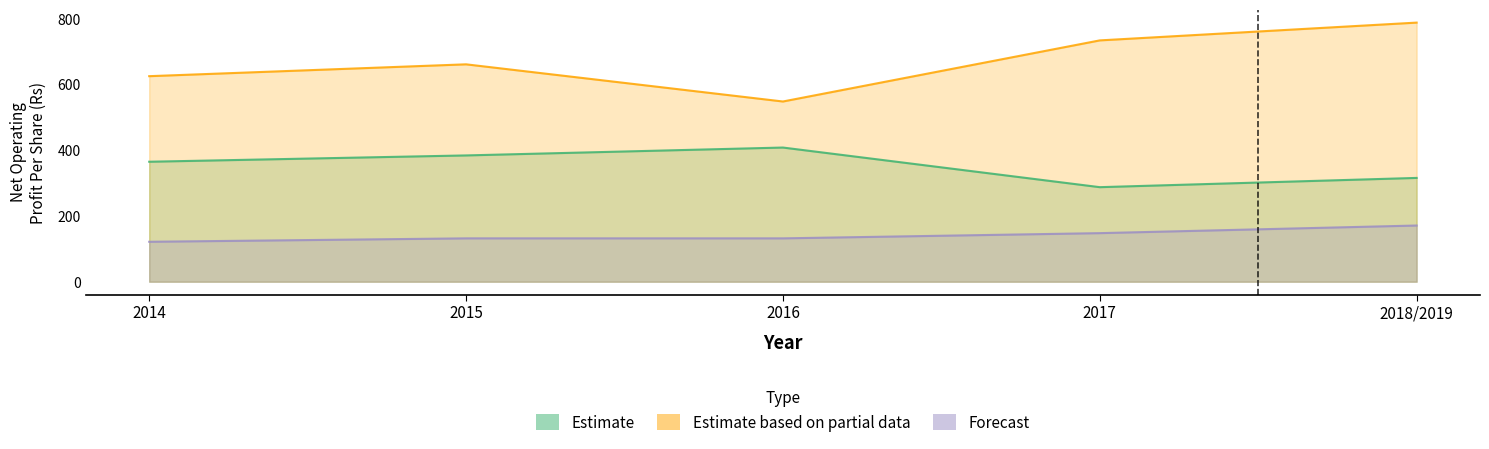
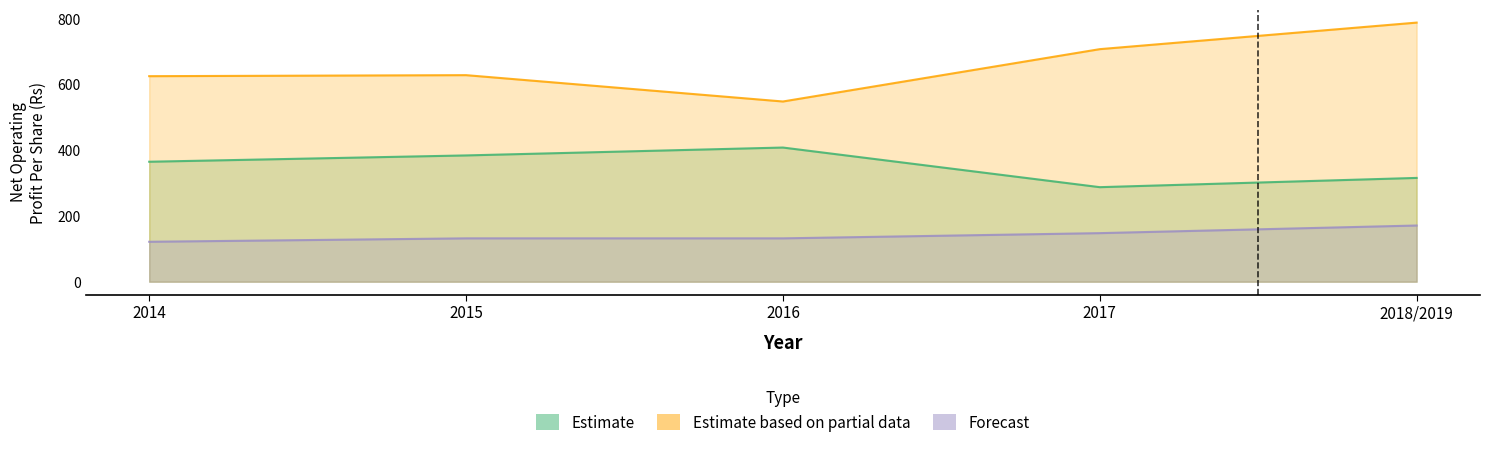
Estimate based on partial data, 2015: 660 -> 630
Estimate based on partial data, 2017: 730 -> 710
